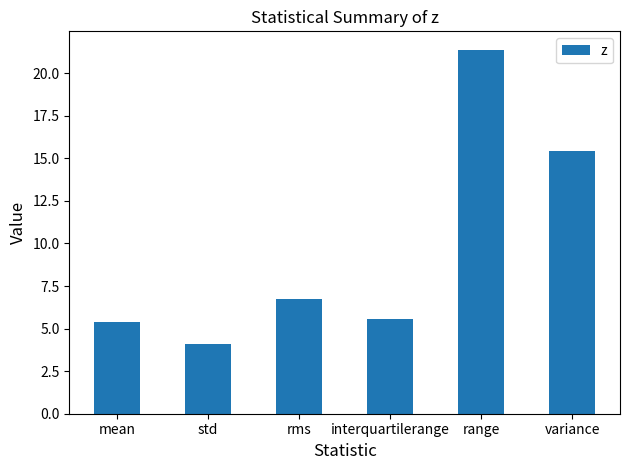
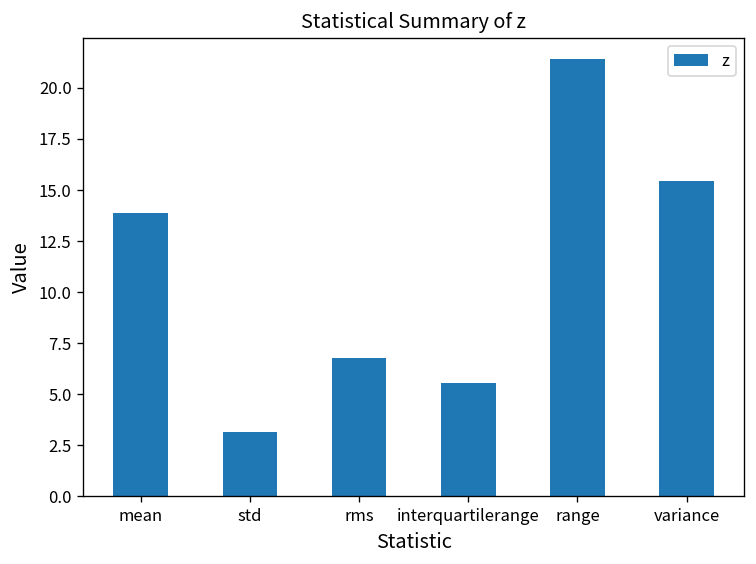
mean: 5.4 -> 13.9
std: 4.1 -> 3.1
